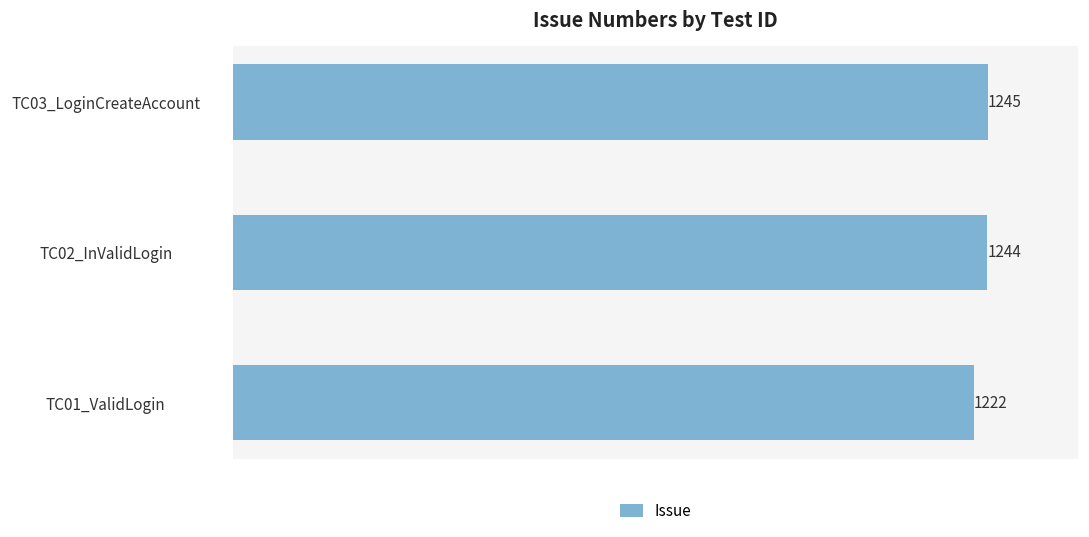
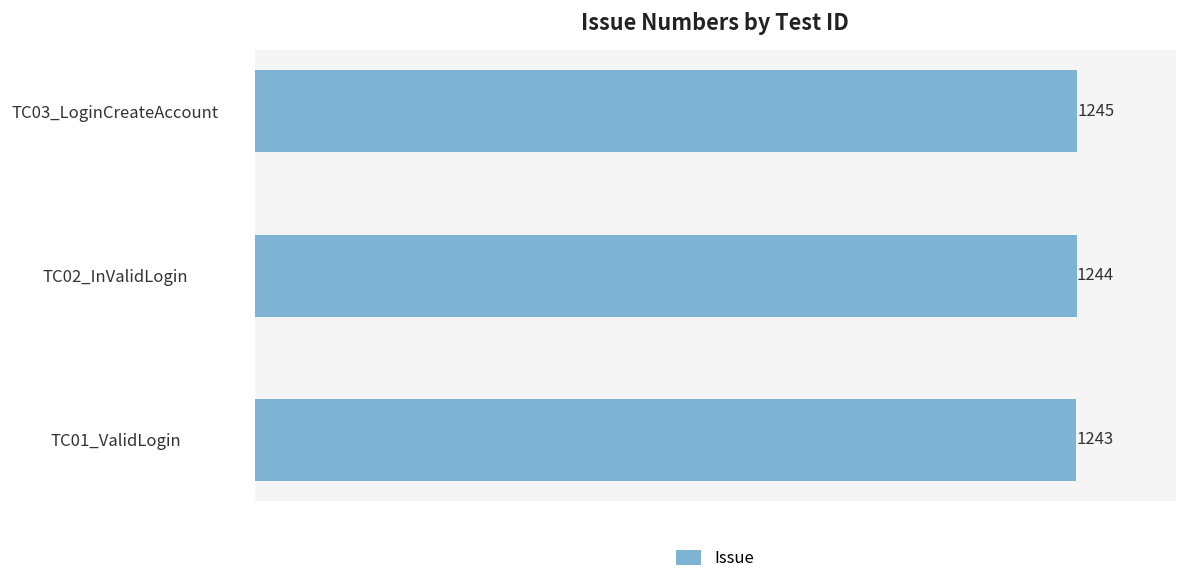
TC01_ValidLogin: 1222 -> 1243
